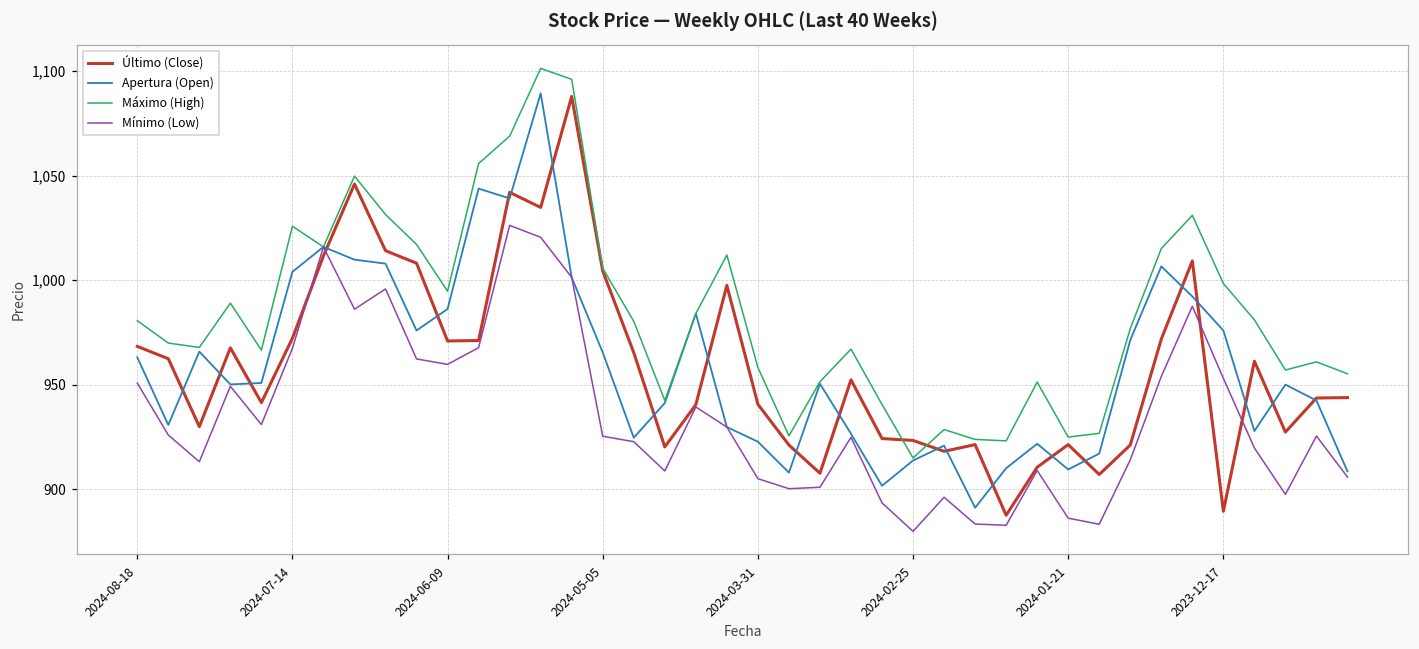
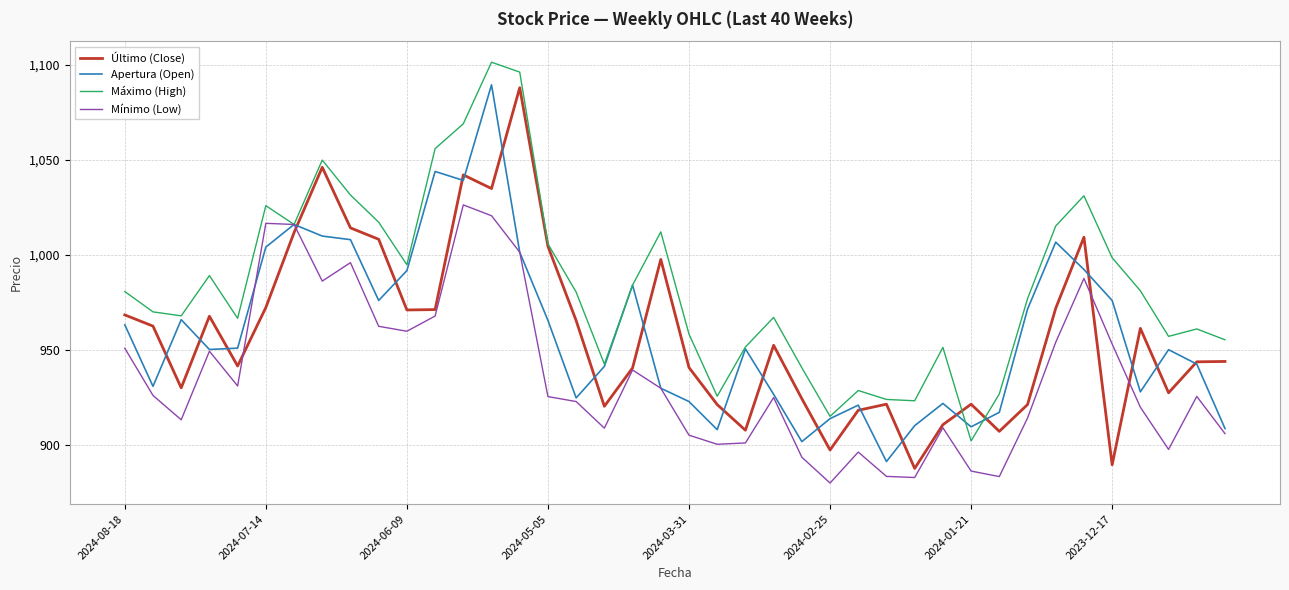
Mínimo (Low), 2024-07-14: 967 -> 1,017
Apertura (Open), 2024-06-09: 986 -> 992
Último (Close), 2024-02-25: 923 -> 897
Máximo (High), 2024-01-21: 925 -> 902
